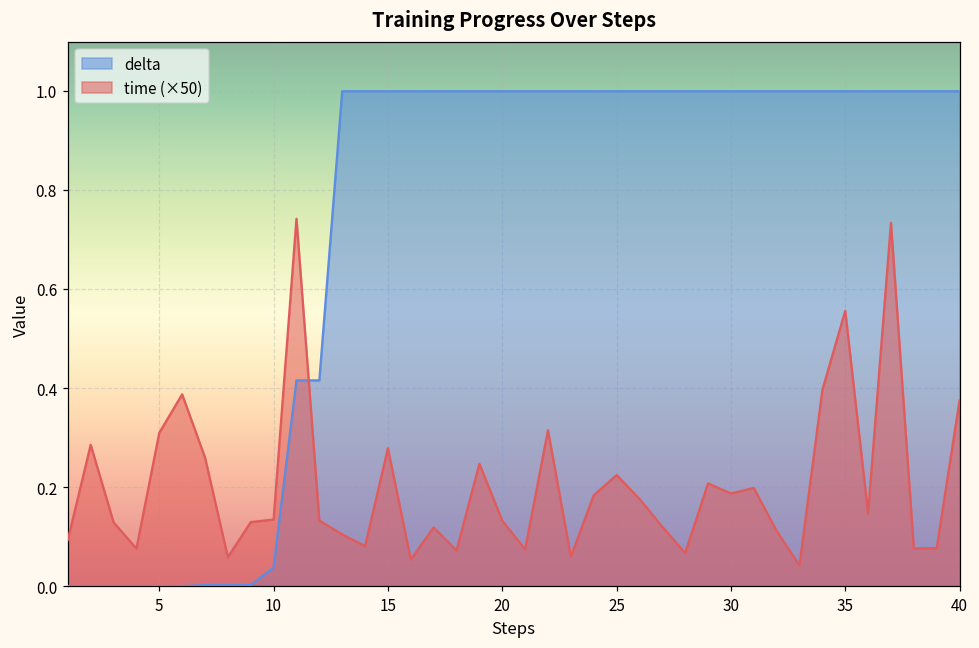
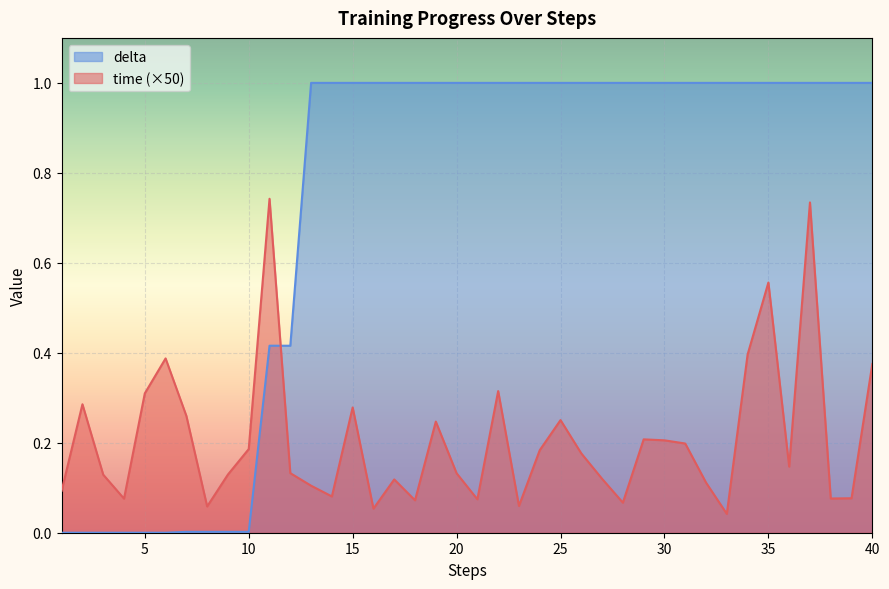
delta, 10: 0.04 -> 0.00
time (×50), 10: 0.13 -> 0.19
time (×50), 25: 0.22 -> 0.25
time (×50), 30: 0.19 -> 0.21
